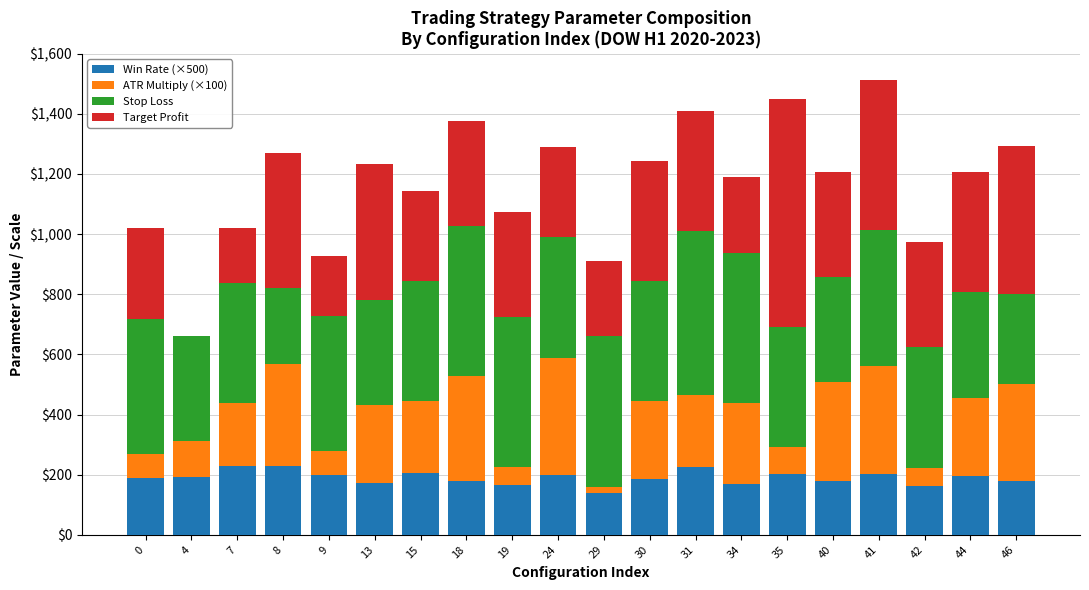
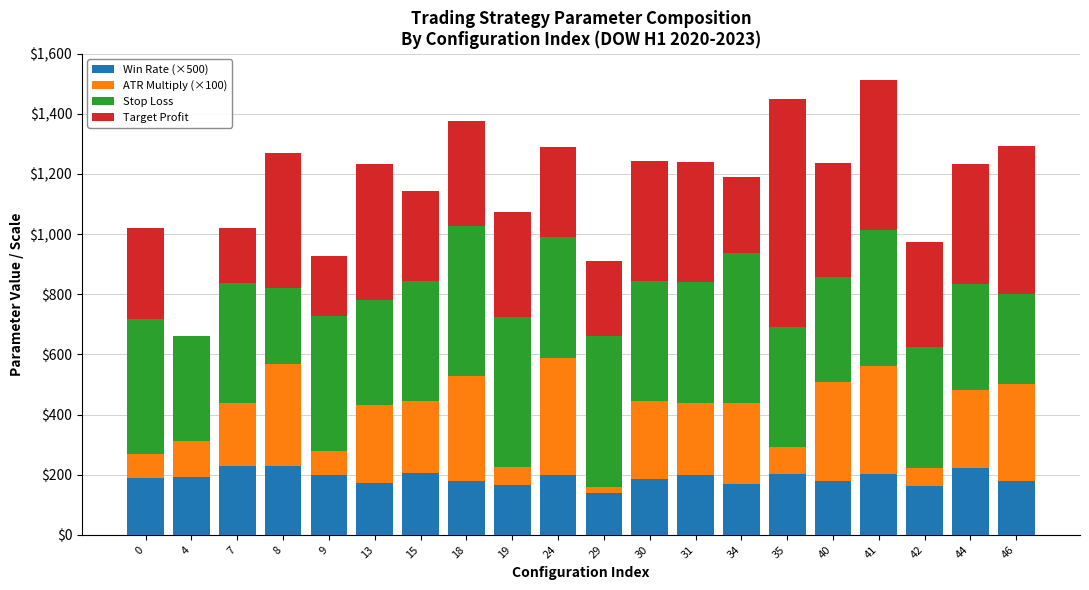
Win Rate (×500), 31: $230 -> $200
Stop Loss, 31: $540 -> $400
Target Profit, 40: $350 -> $380
Win Rate (×500), 44: $200 -> $220
